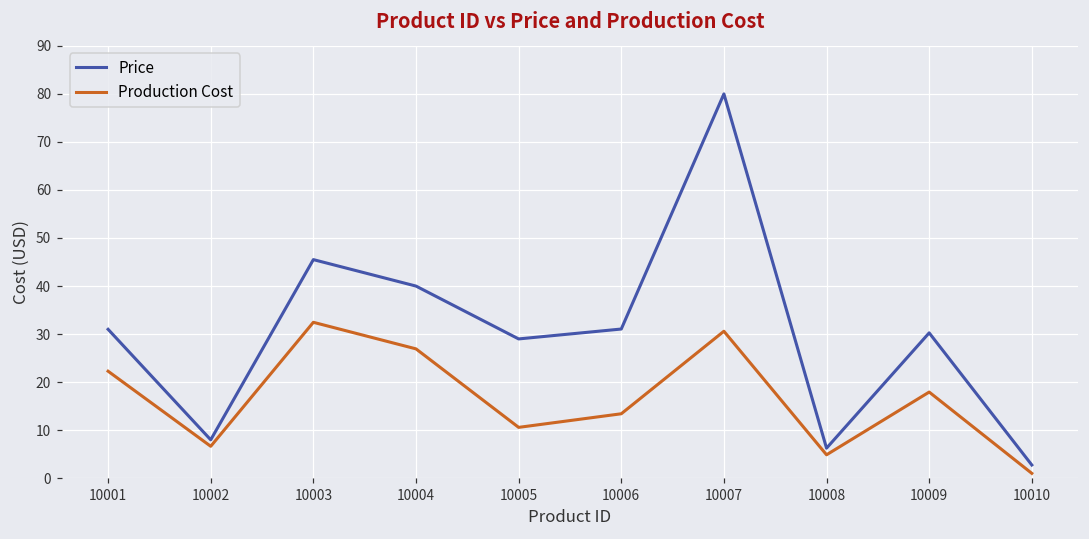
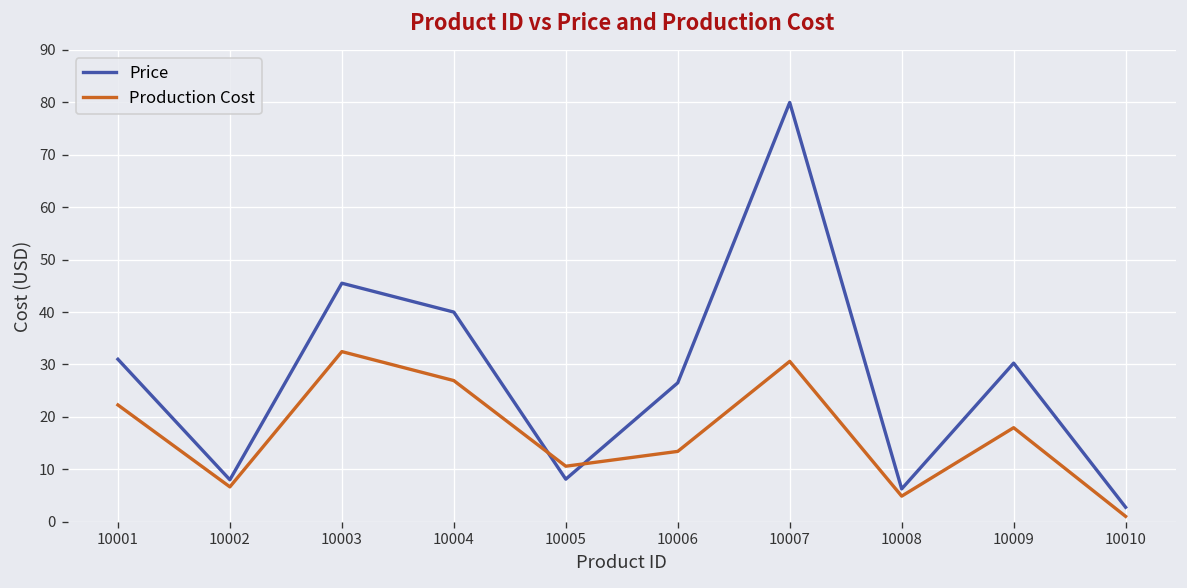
Price, 10005: 29 -> 8
Price, 10006: 31 -> 26
